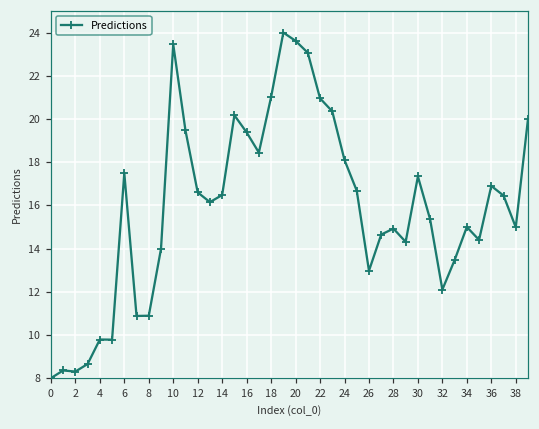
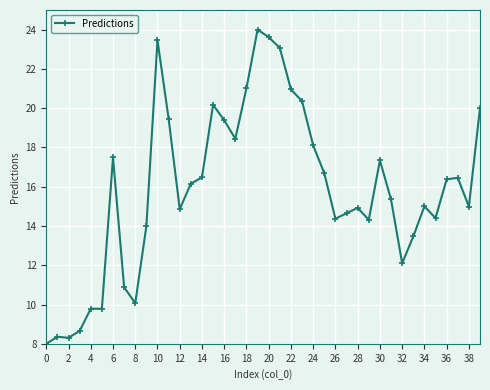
8: 10.9 -> 10.1
12: 16.6 -> 14.9
26: 13.0 -> 14.4
36: 16.9 -> 16.4
